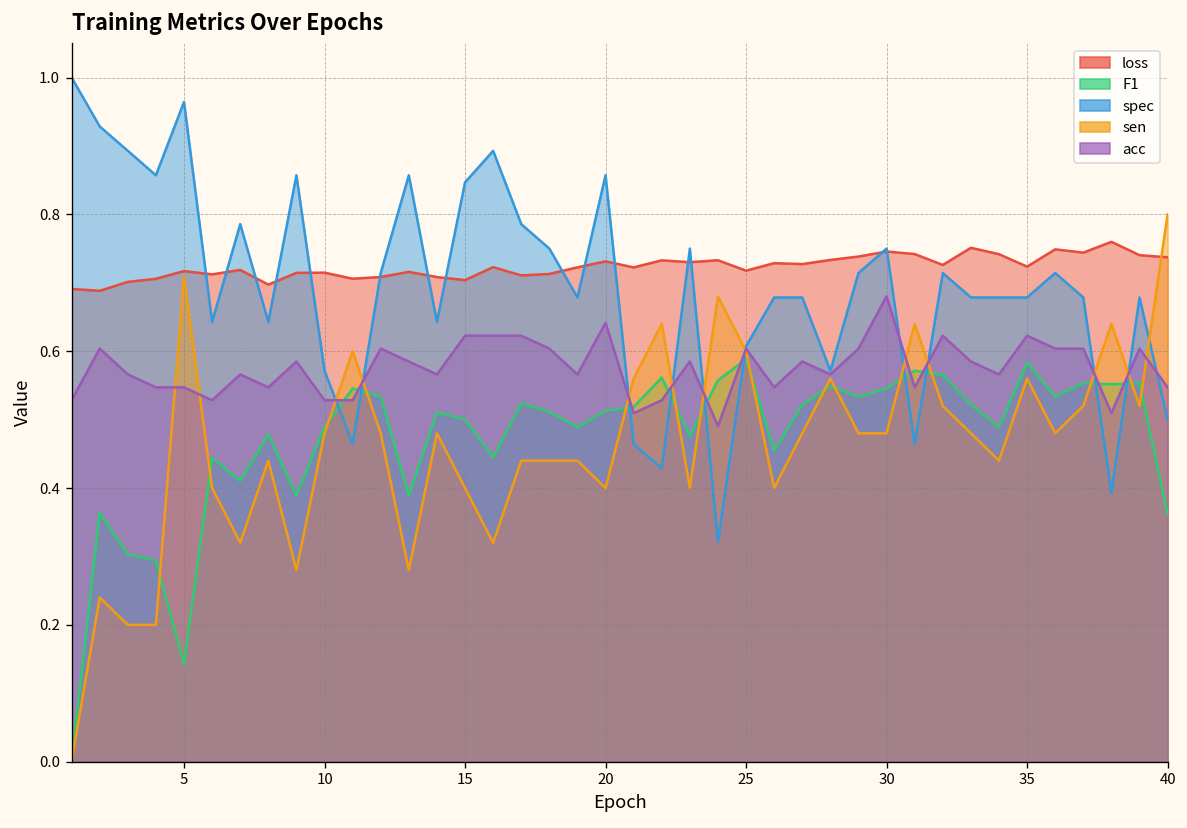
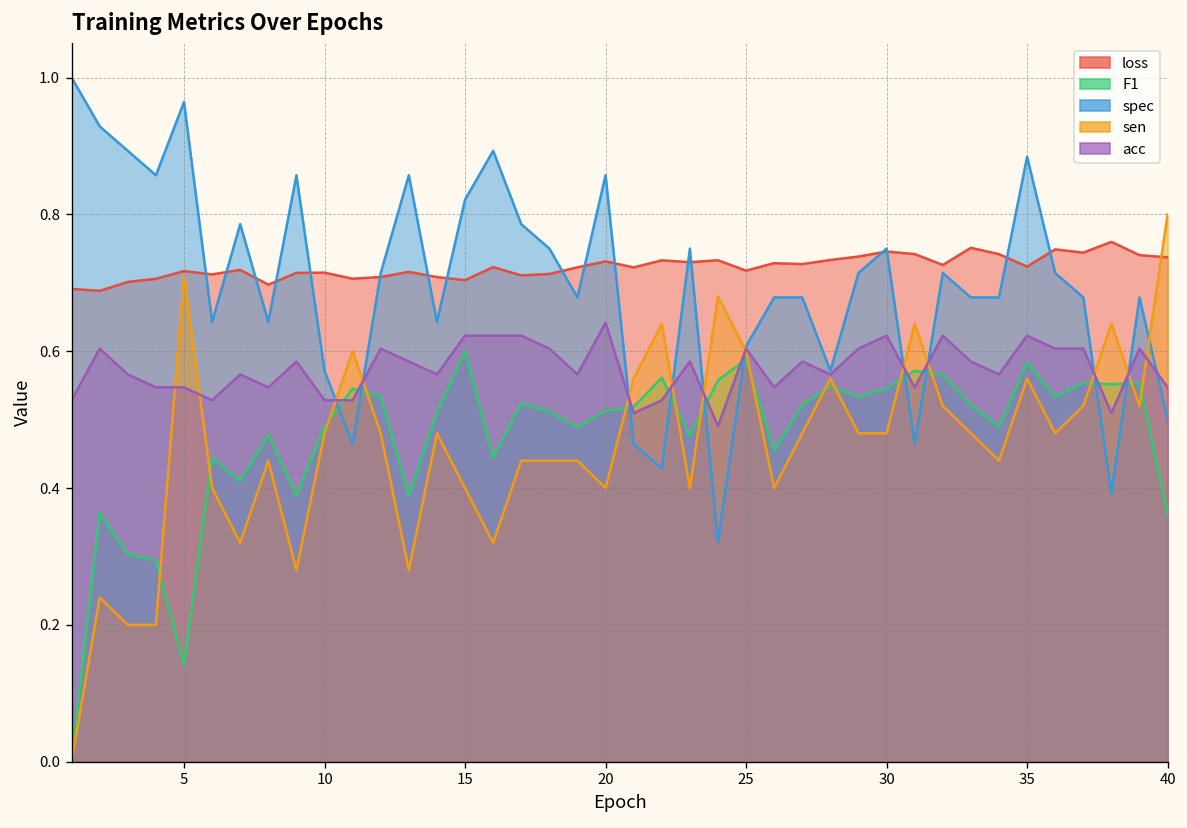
F1, 15: 0.5 -> 0.6
spec, 15: 0.85 -> 0.82
acc, 30: 0.68 -> 0.62
spec, 35: 0.68 -> 0.88
